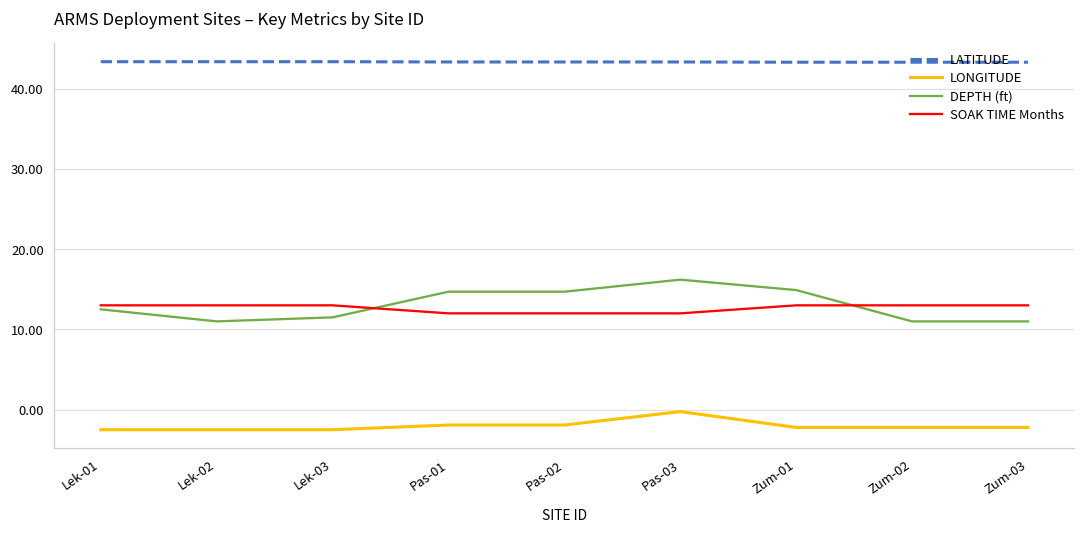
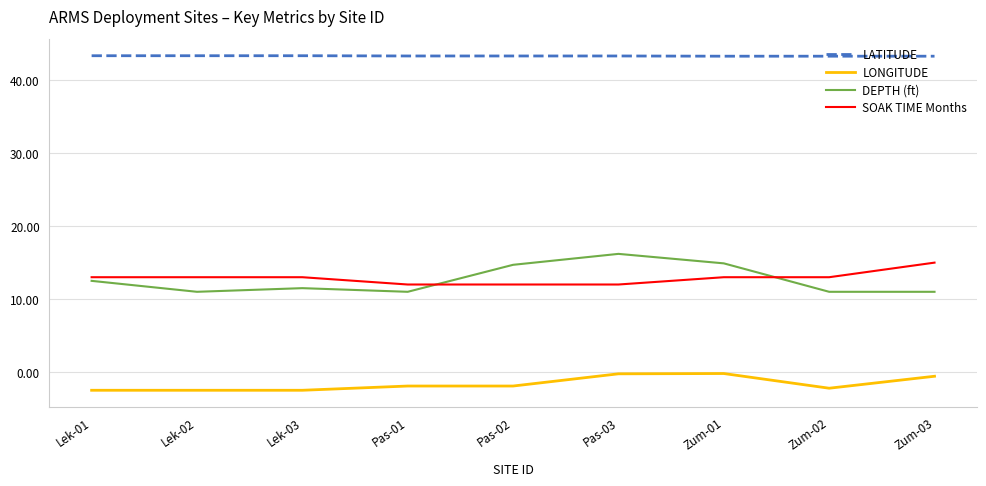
DEPTH (ft), Pas-01: 15 -> 11
LONGITUDE, Zum-01: -2 -> 0
LONGITUDE, Zum-03: -2 -> -1
SOAK TIME Months, Zum-03: 13 -> 15
